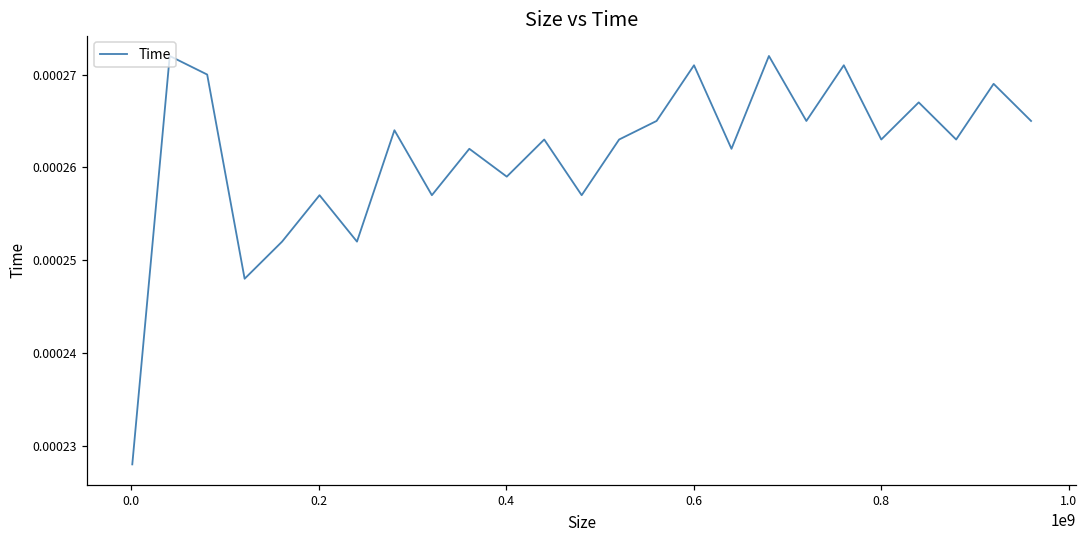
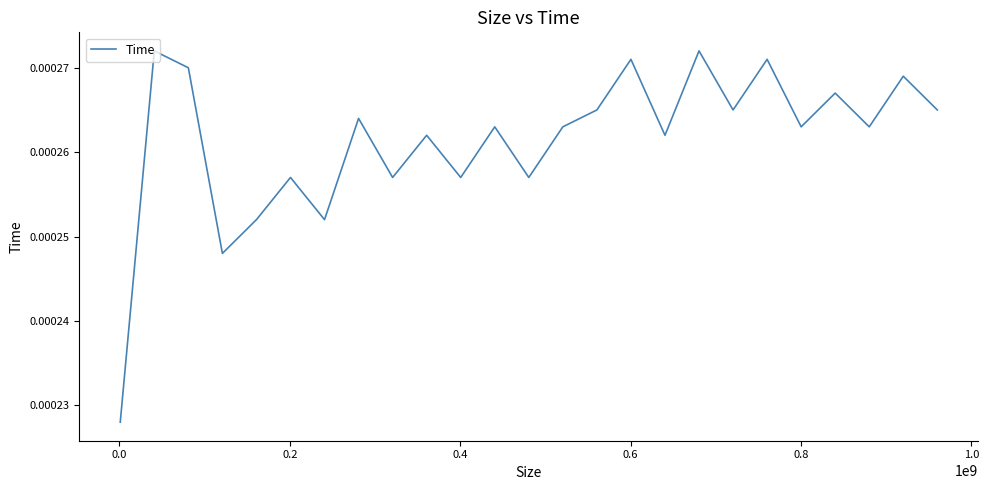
0.4: 0.000259 -> 0.000257
